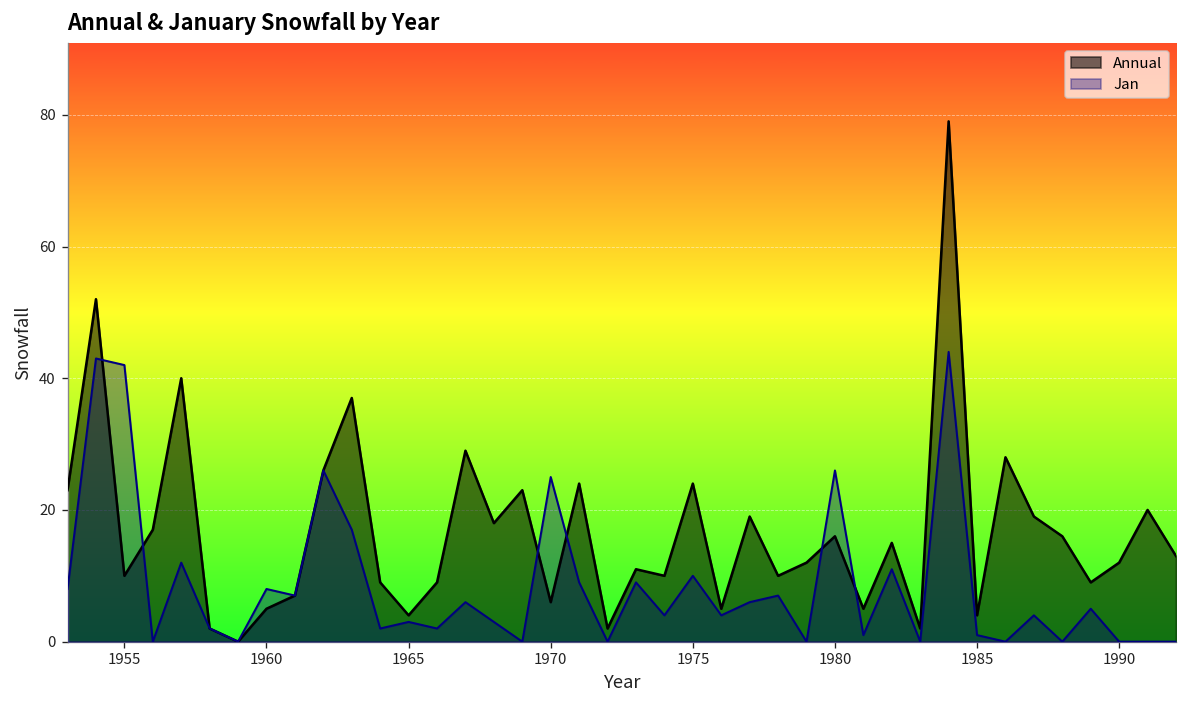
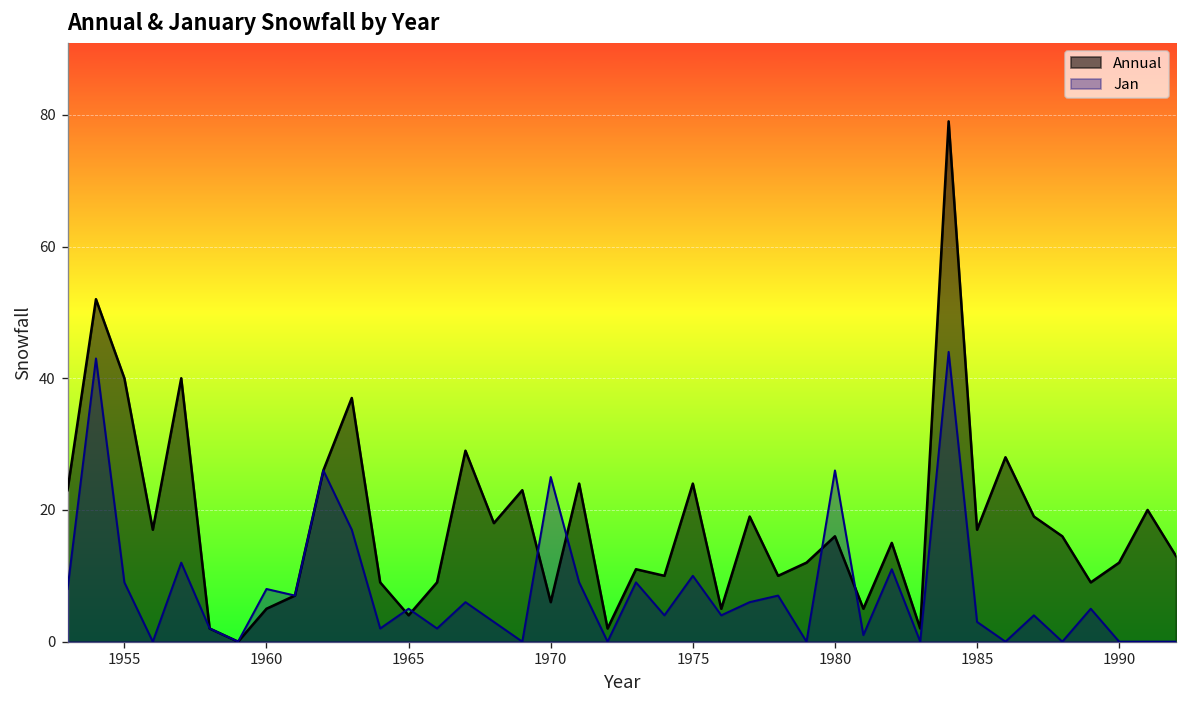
Annual, 1955: 10 -> 40
Jan, 1955: 42 -> 9
Jan, 1965: 3 -> 5
Annual, 1985: 4 -> 17
Jan, 1985: 1 -> 3
